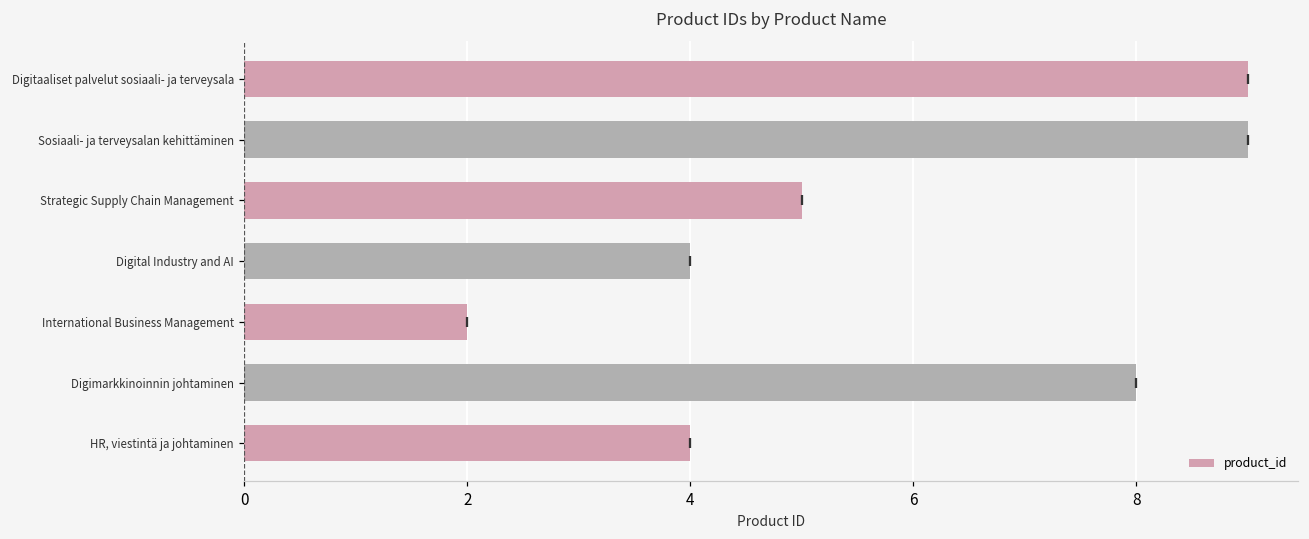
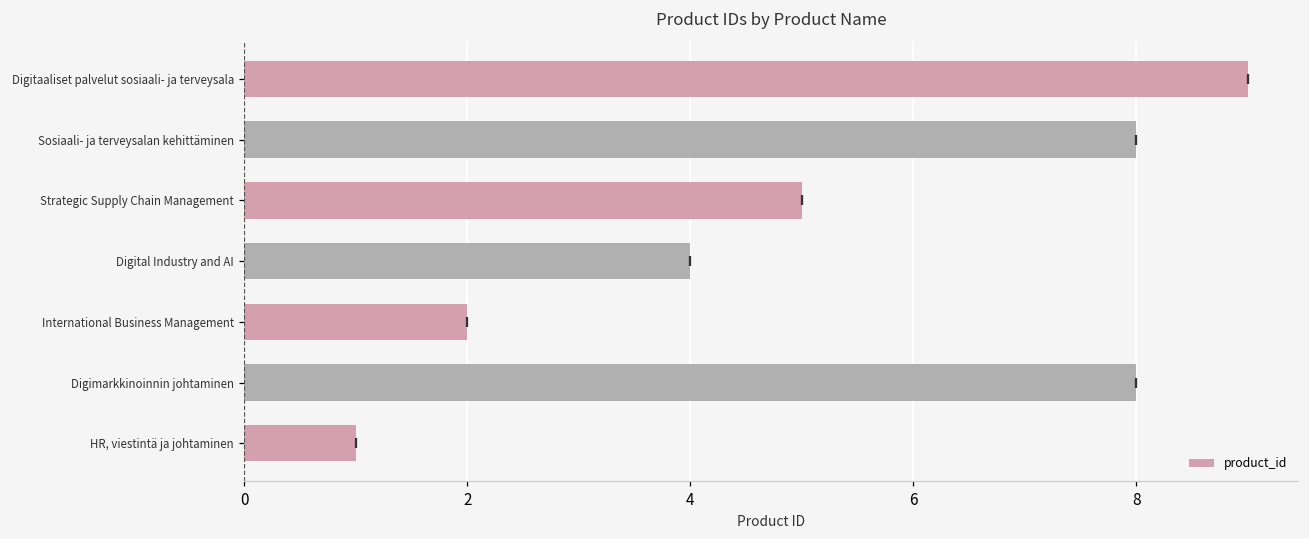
product_id, Sosiaali- ja terveysalan kehittäminen: 9 -> 8
product_id, HR, viestintä ja johtaminen: 4 -> 1
